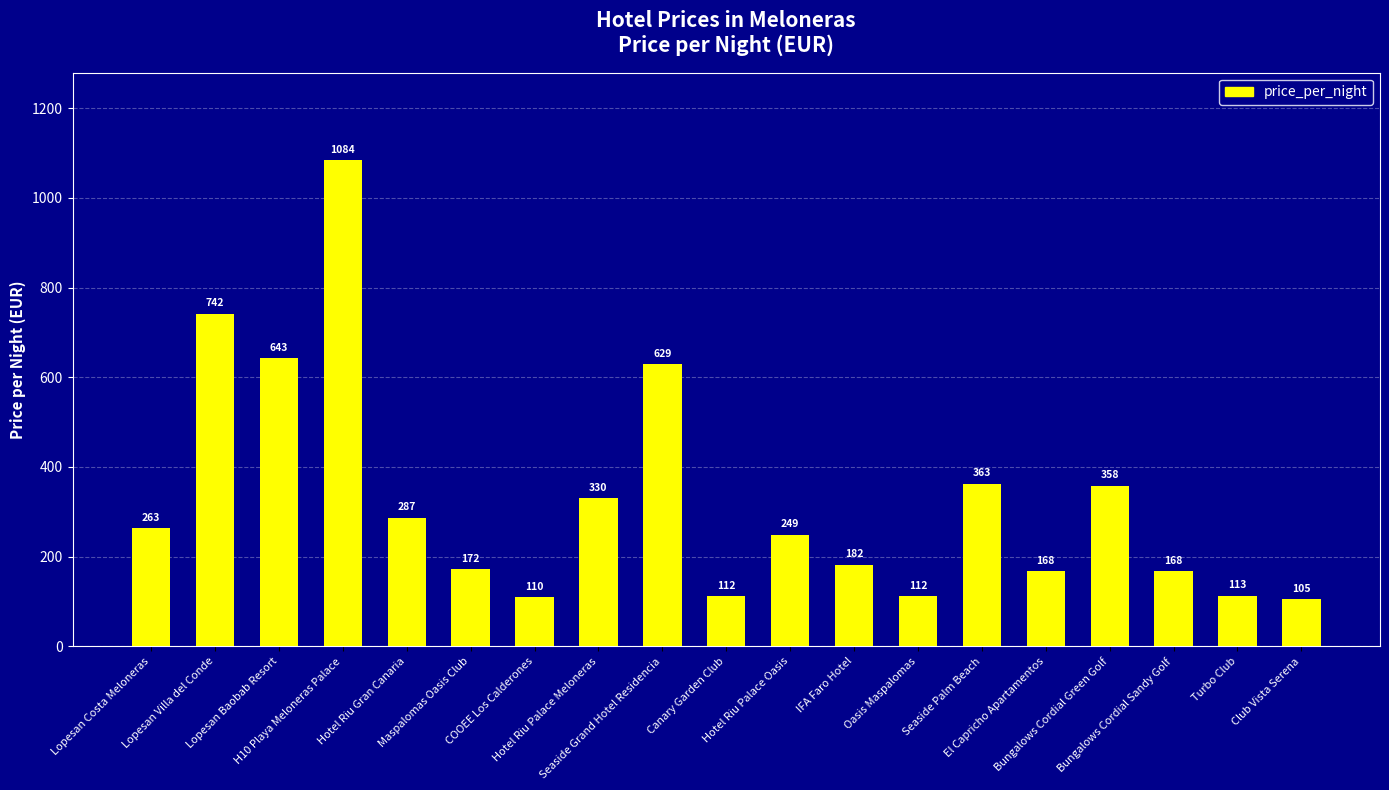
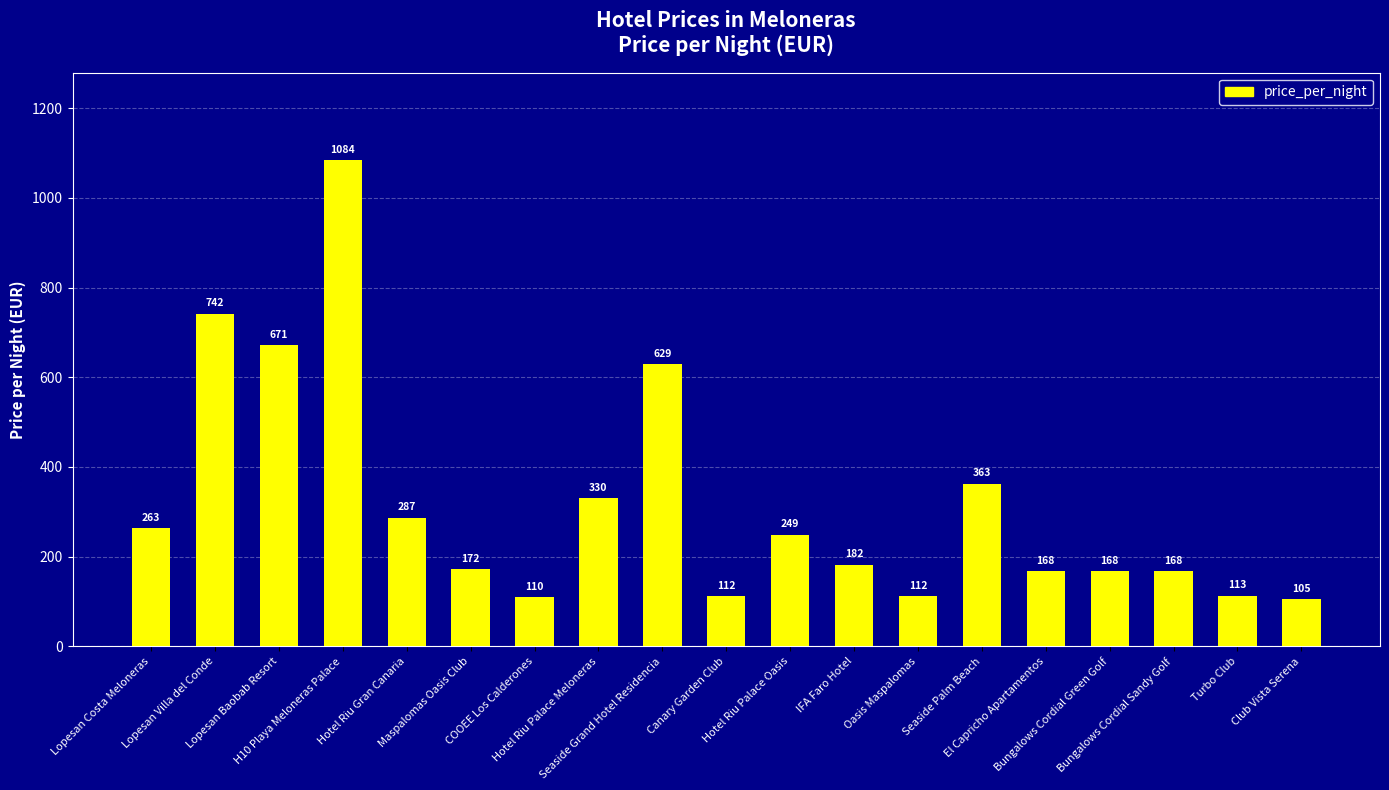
Lopesan Baobab Resort: 643 -> 671
Bungalows Cordial Green Golf: 358 -> 168
